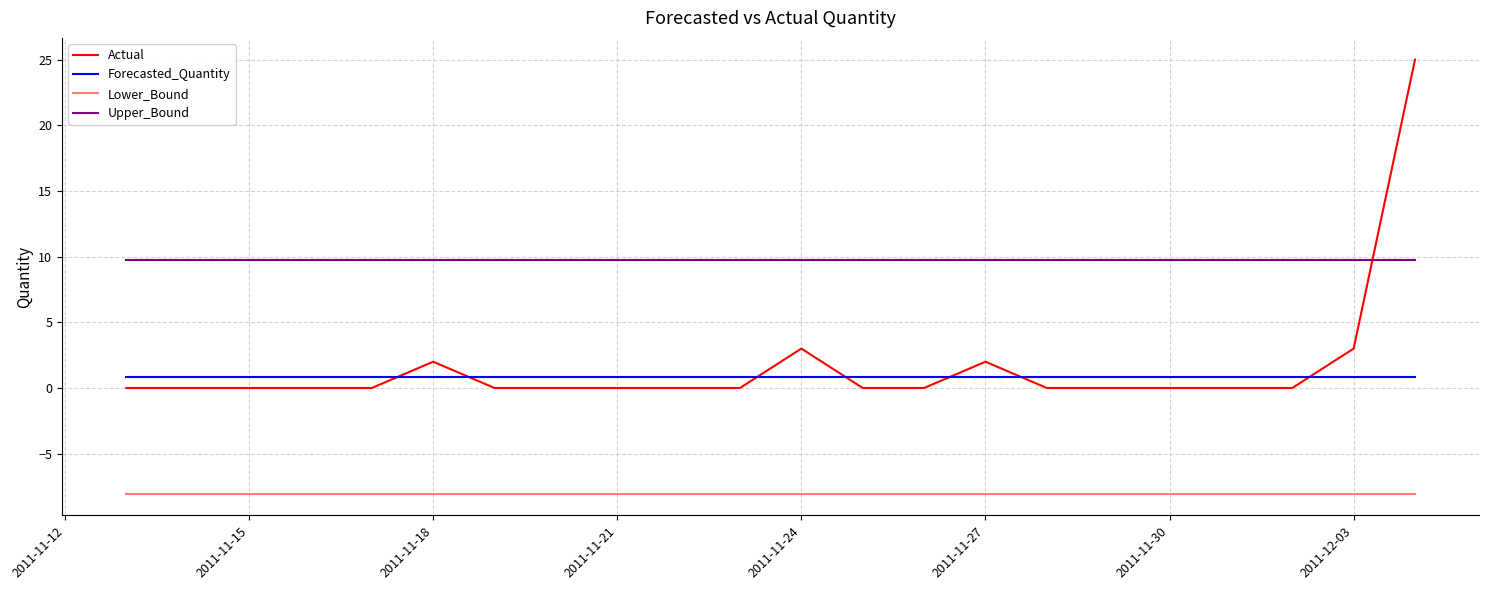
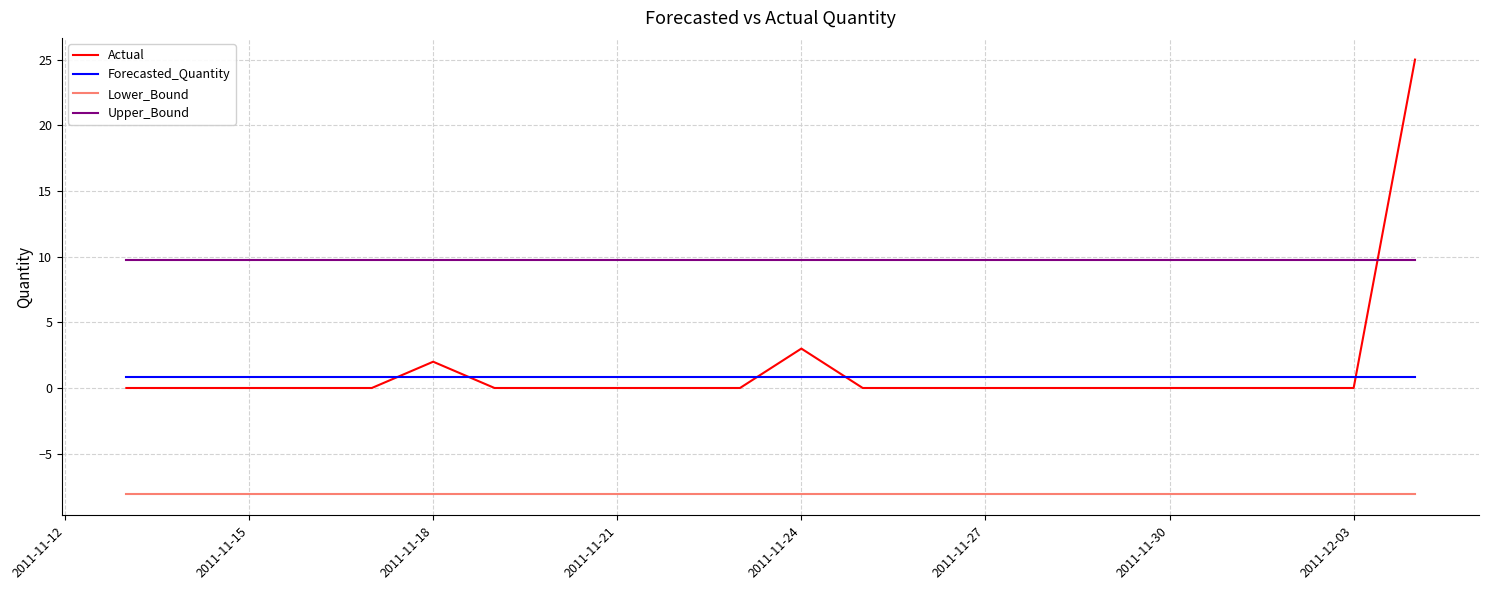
Actual, 2011-11-27: 2 -> 0
Actual, 2011-12-03: 3 -> 0
